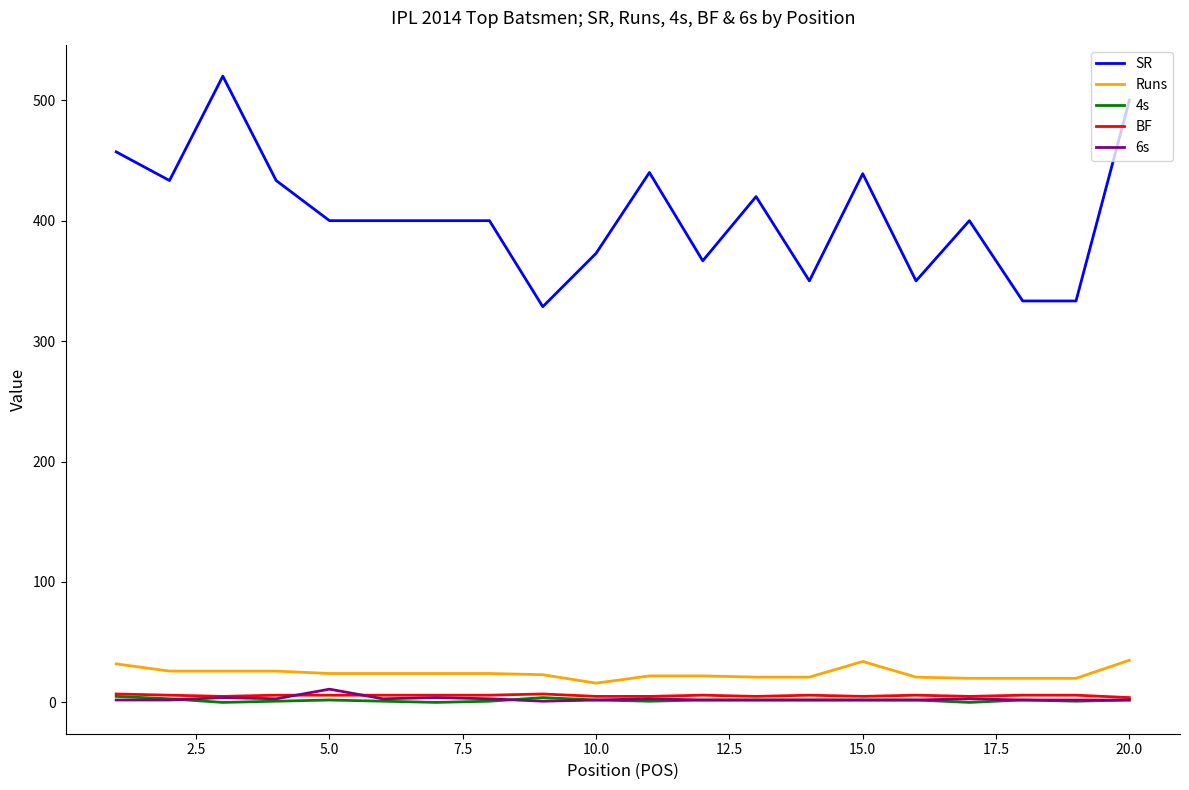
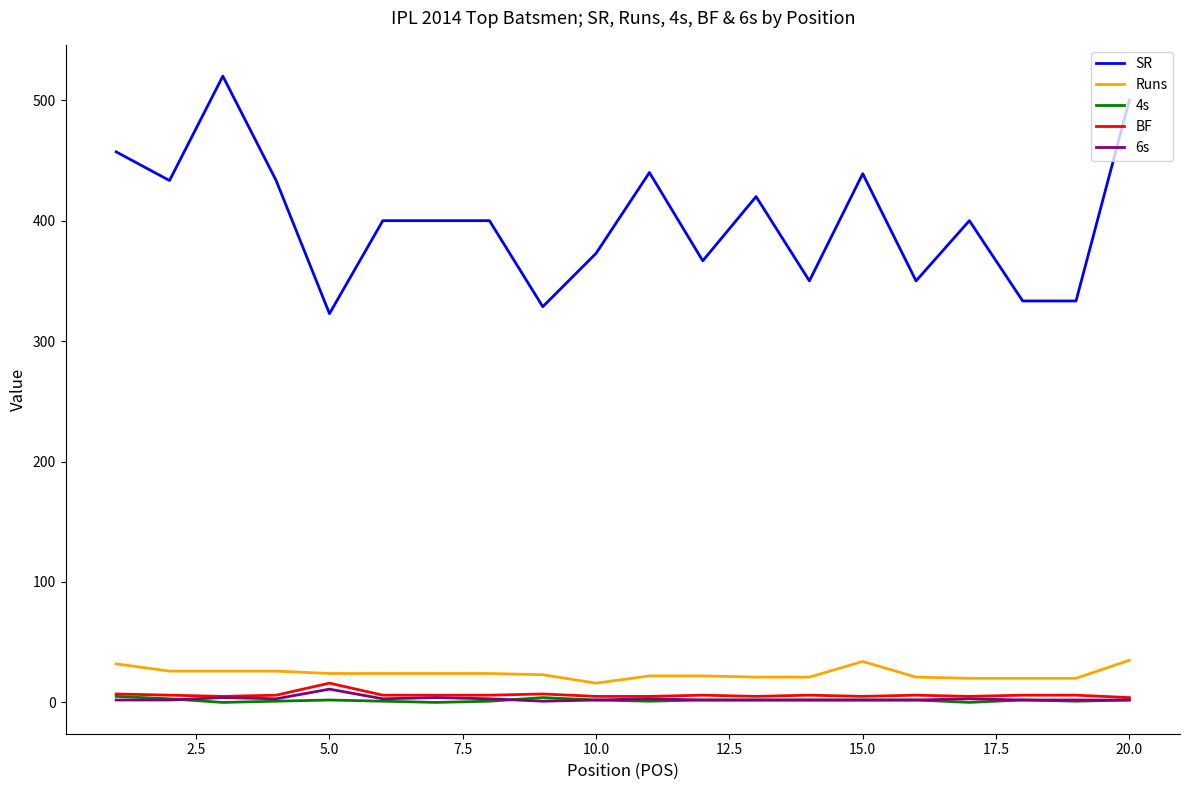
SR, 5.0: 400 -> 323
BF, 5.0: 6 -> 16
